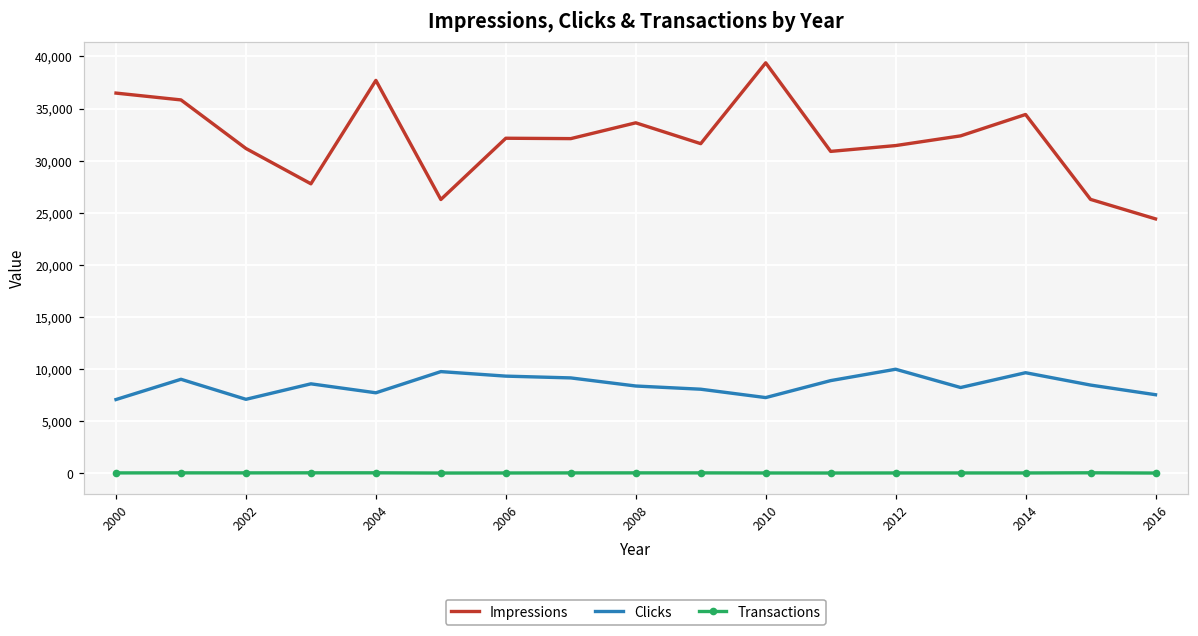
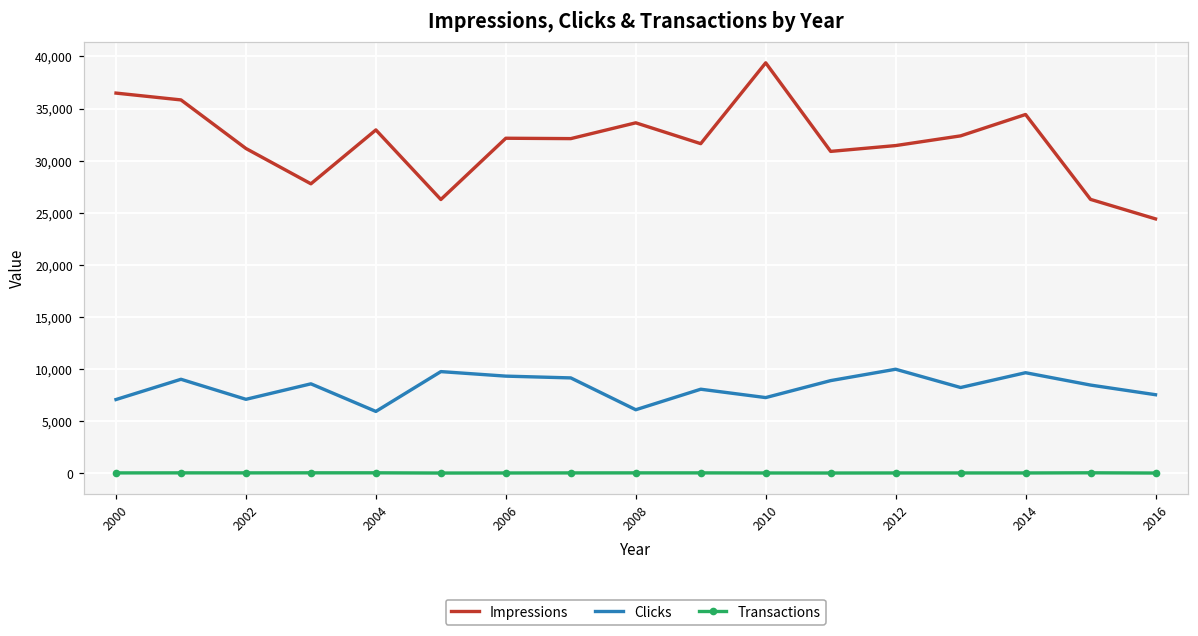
Impressions, 2004: 38,000 -> 33,000
Clicks, 2004: 8,000 -> 6,000
Clicks, 2008: 8,000 -> 6,000
